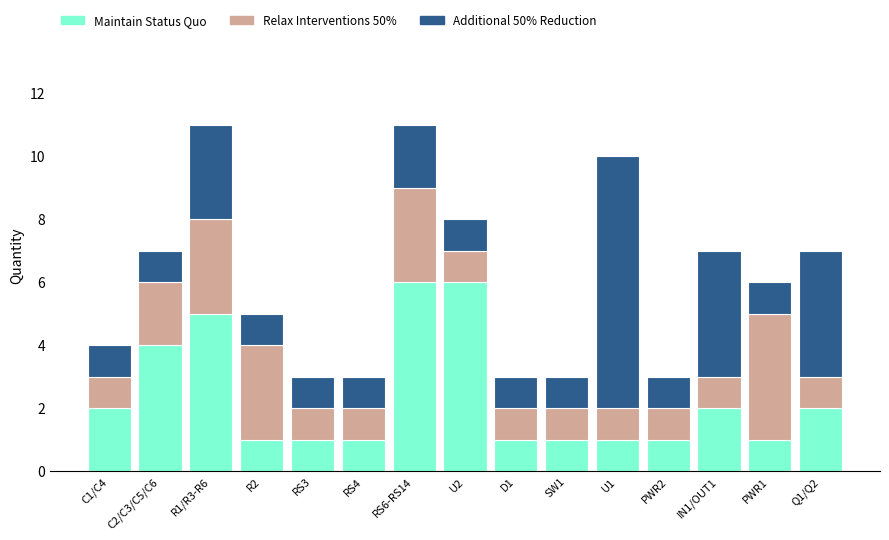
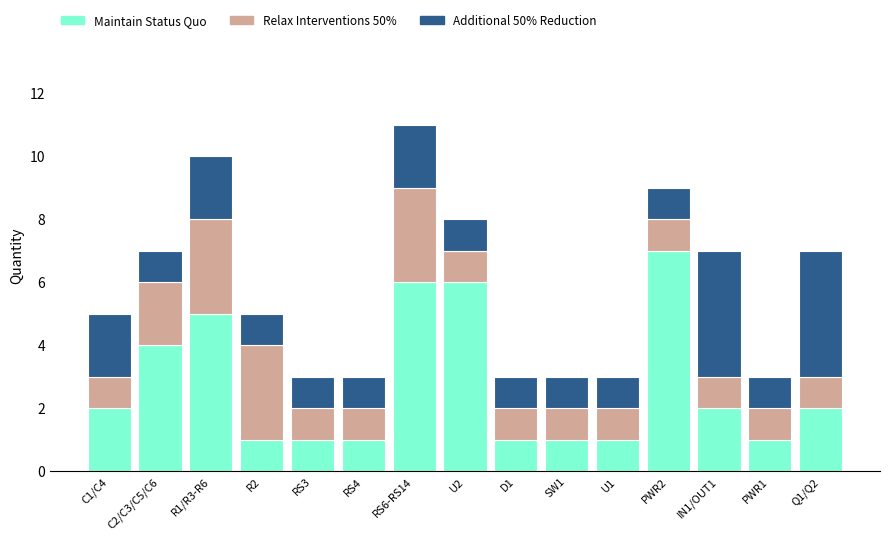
Additional 50% Reduction, C1/C4: 1 -> 2
Additional 50% Reduction, R1/R3-R6: 3 -> 2
Additional 50% Reduction, U1: 8 -> 1
Maintain Status Quo, PWR2: 1 -> 7
Relax Interventions 50%, PWR1: 4 -> 1
